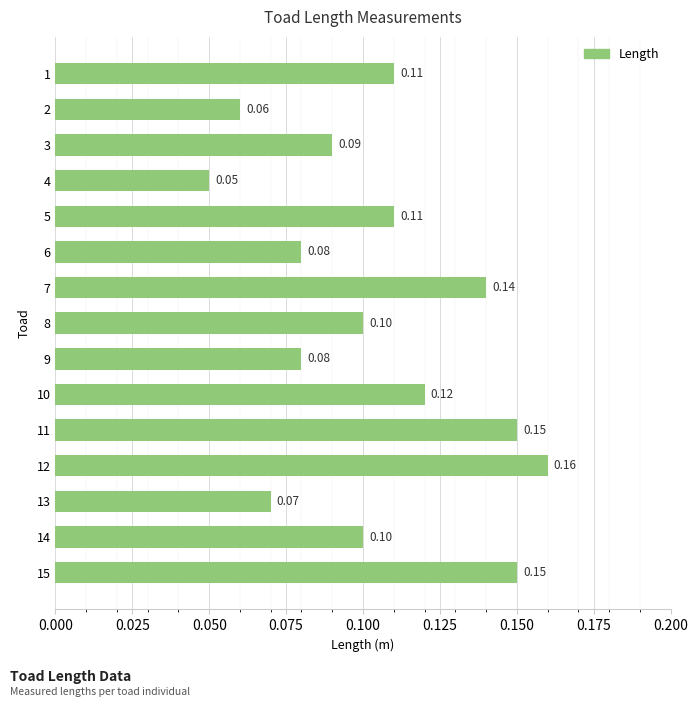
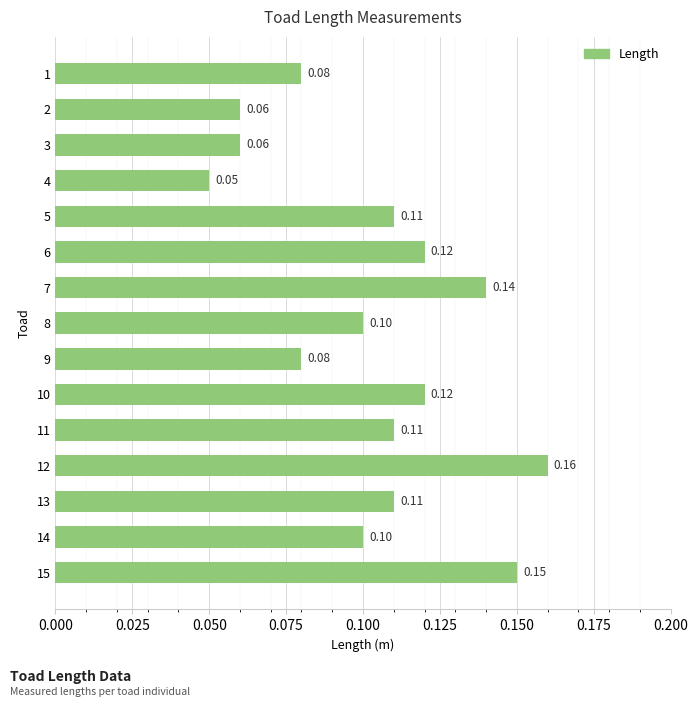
1: 0.11 -> 0.08
3: 0.09 -> 0.06
6: 0.08 -> 0.12
11: 0.15 -> 0.11
13: 0.07 -> 0.11
